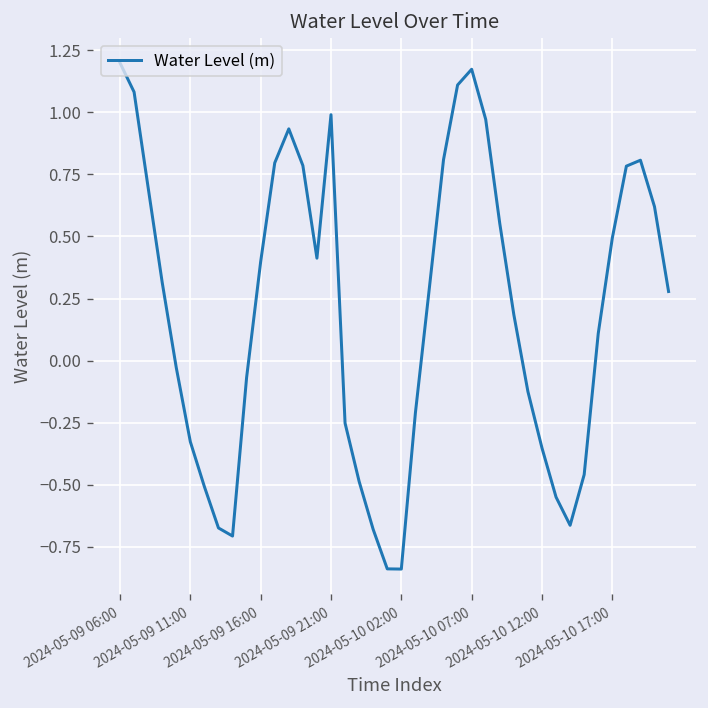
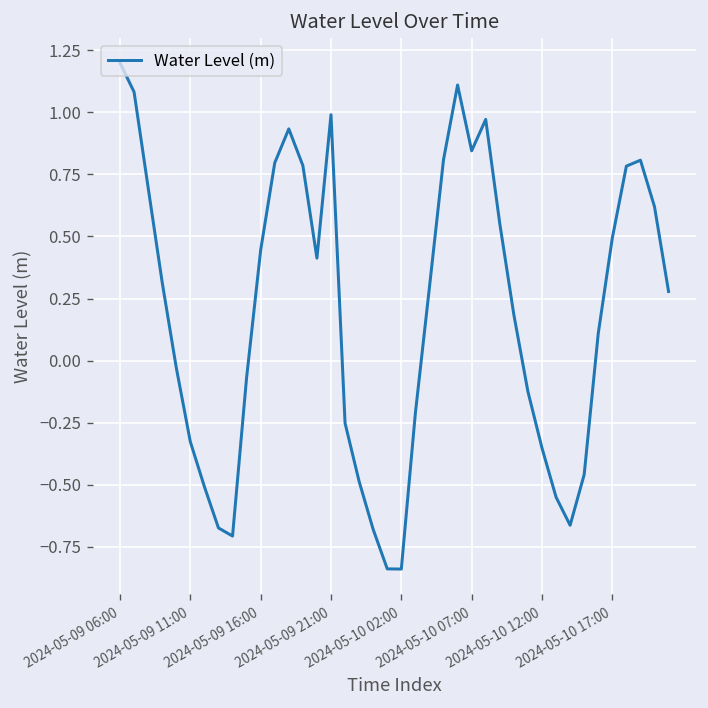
2024-05-09 16:00: 0.40 -> 0.44
2024-05-10 07:00: 1.17 -> 0.84
